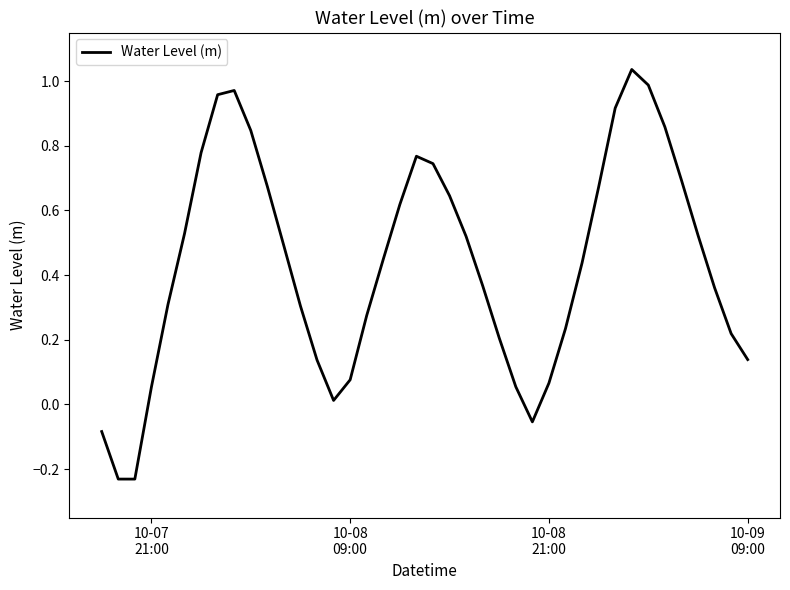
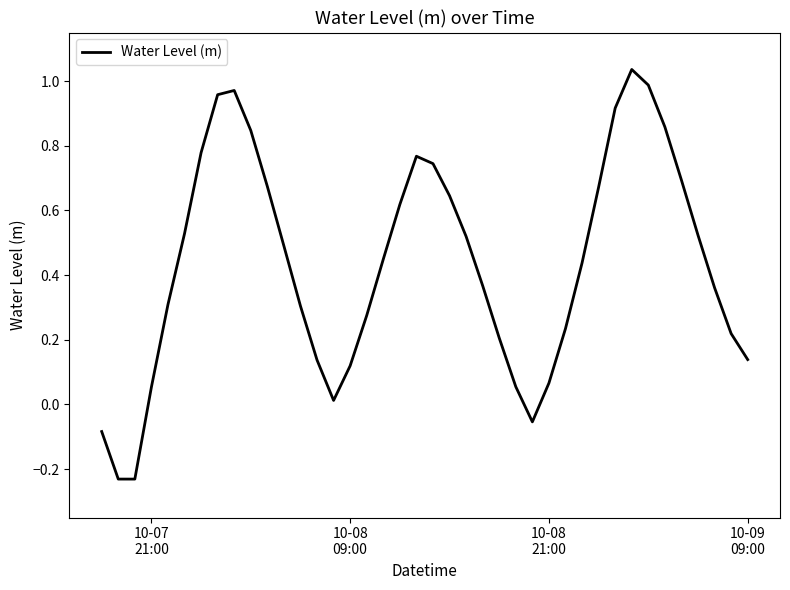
10-08 09:00: 0.08 -> 0.12
